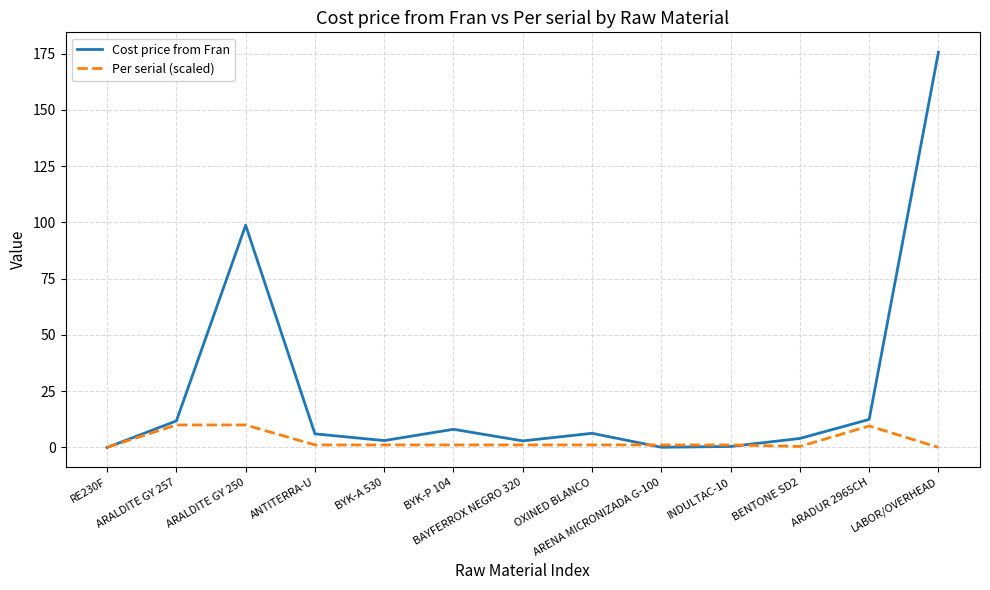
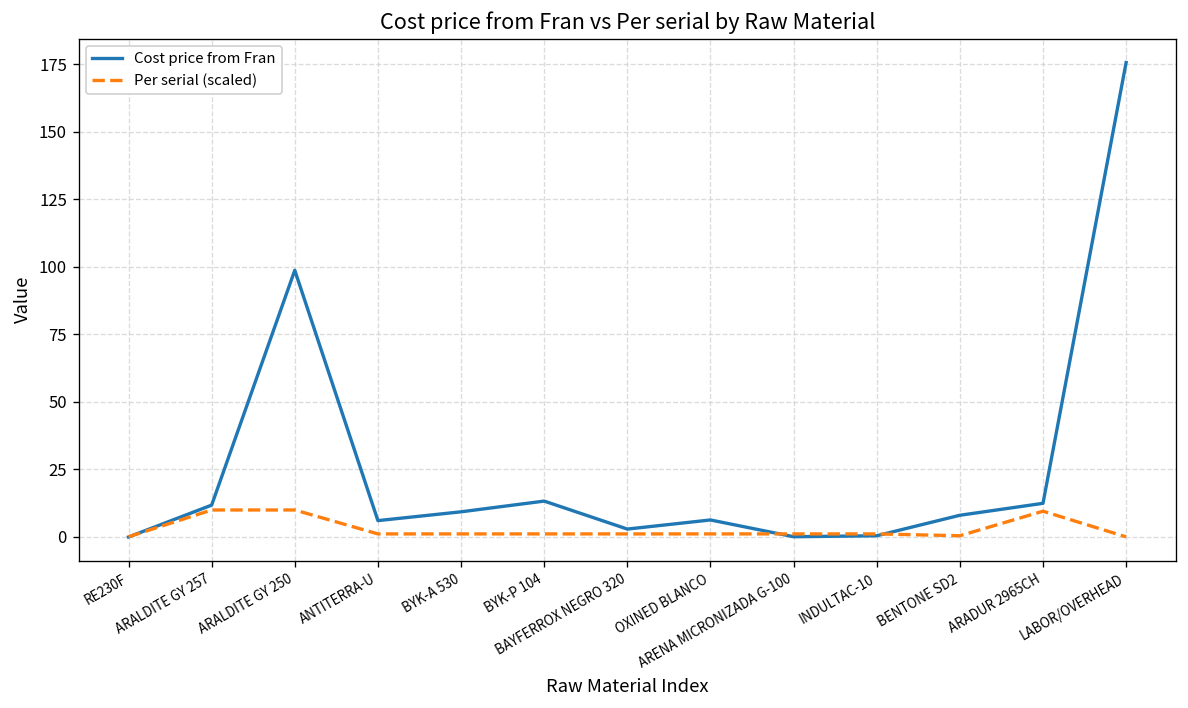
Cost price from Fran, BYK-A 530: 3 -> 9
Cost price from Fran, BYK-P 104: 8 -> 13
Cost price from Fran, BENTONE SD2: 4 -> 8
